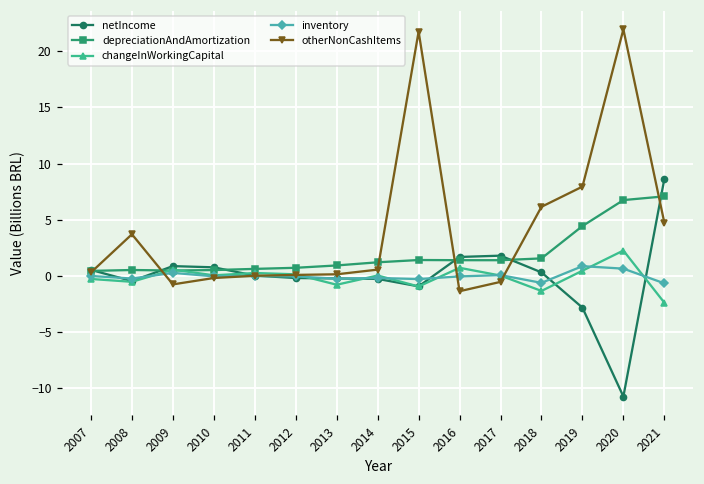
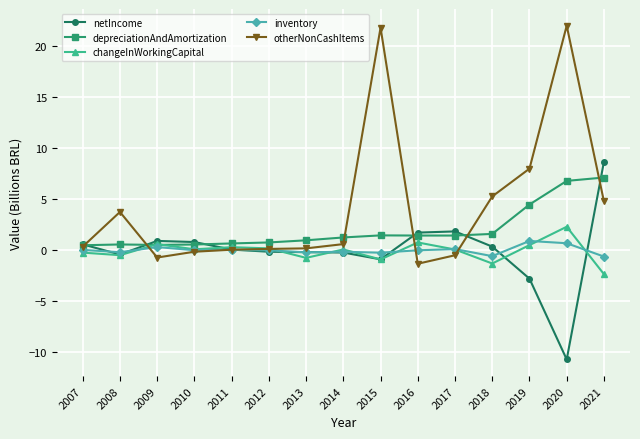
otherNonCashItems, 2018: 6.2 -> 5.2
